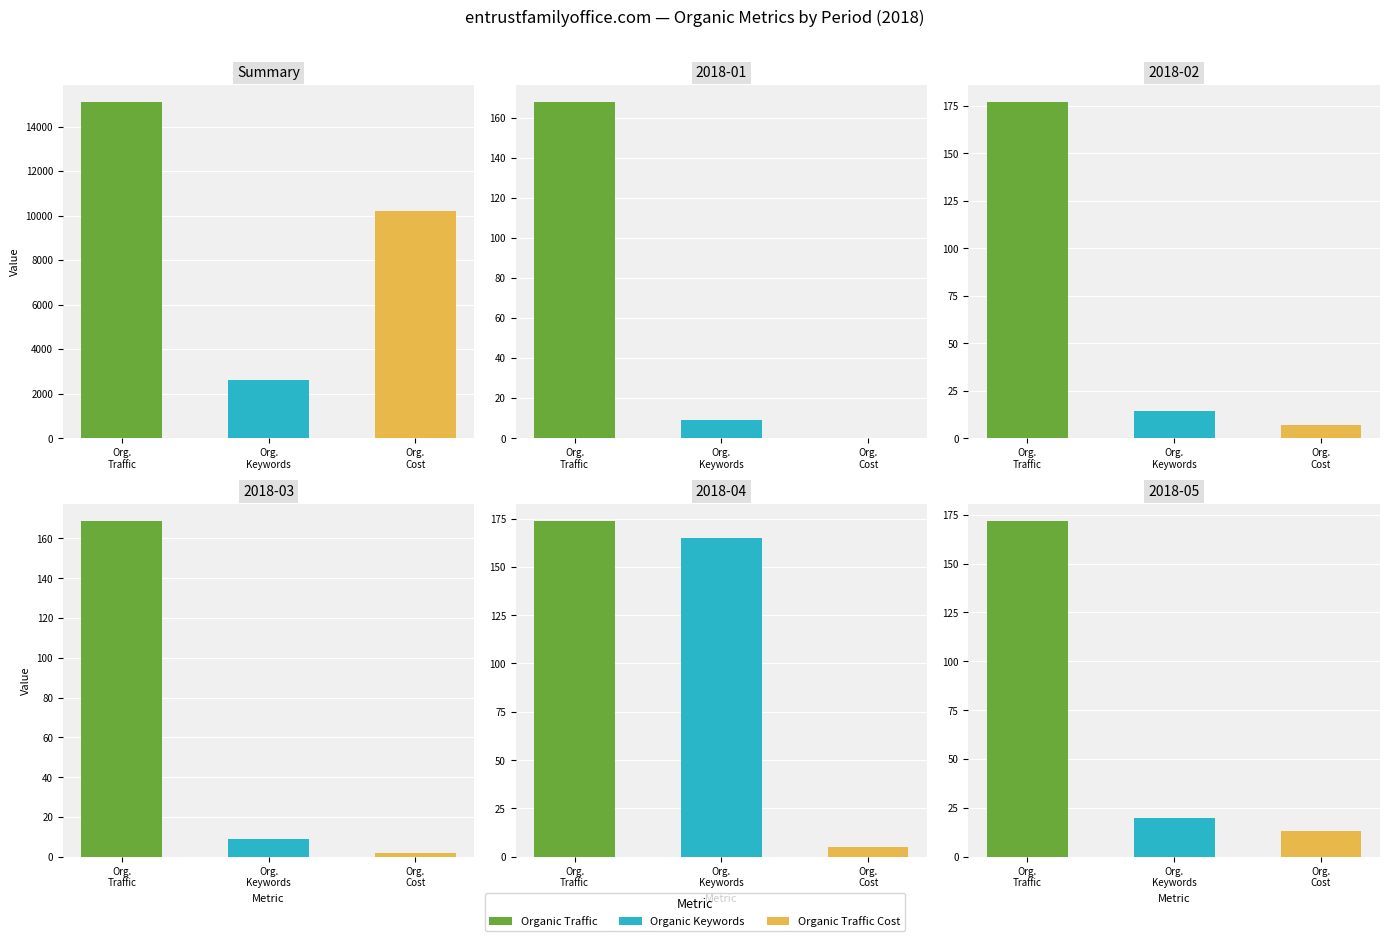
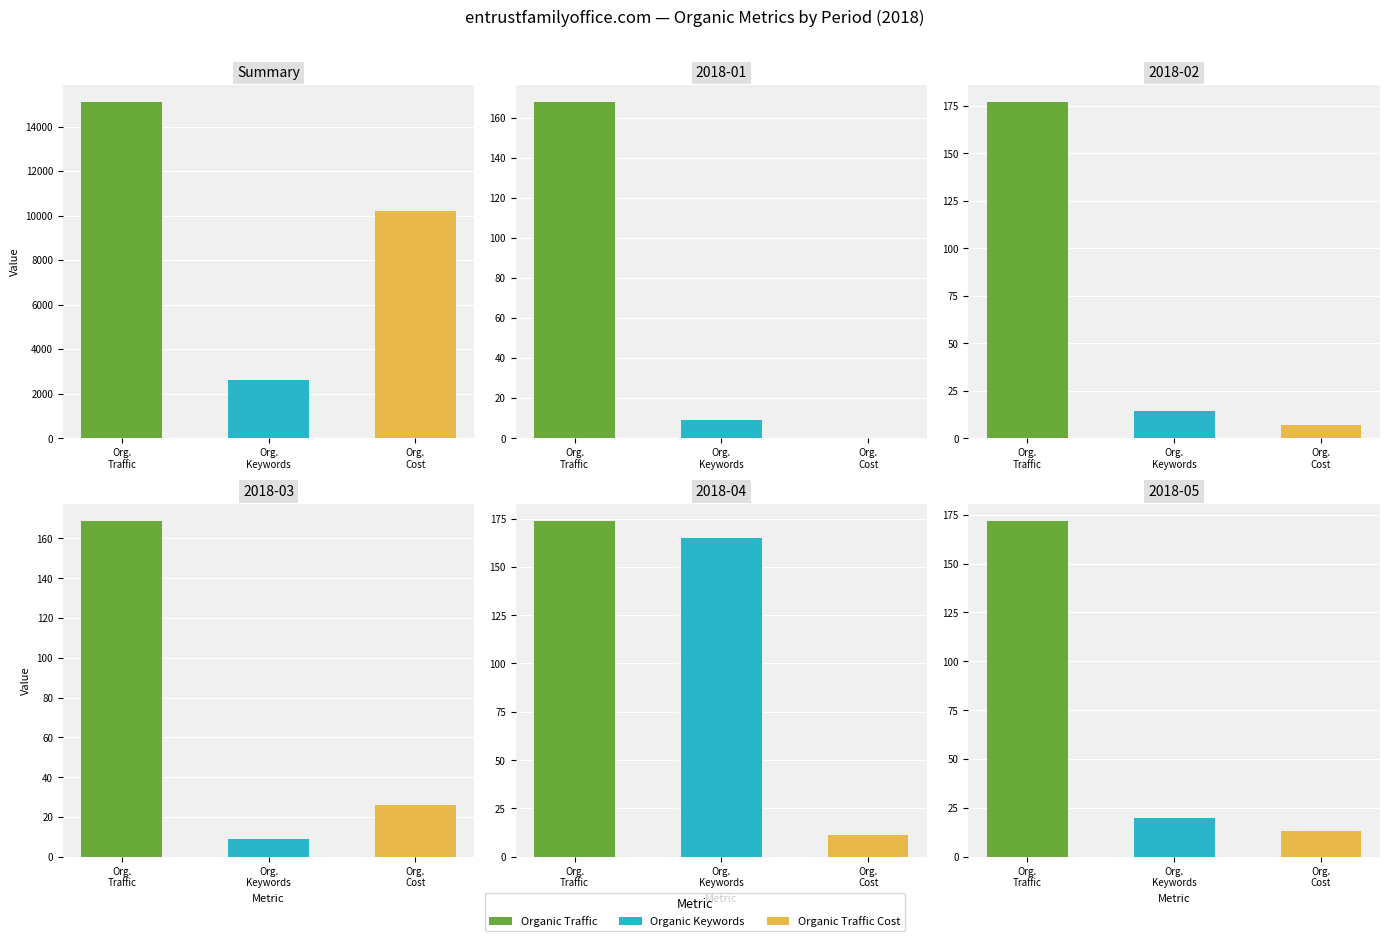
2018-03, Org. Cost: 2 -> 26
2018-04, Org. Cost: 5 -> 11
